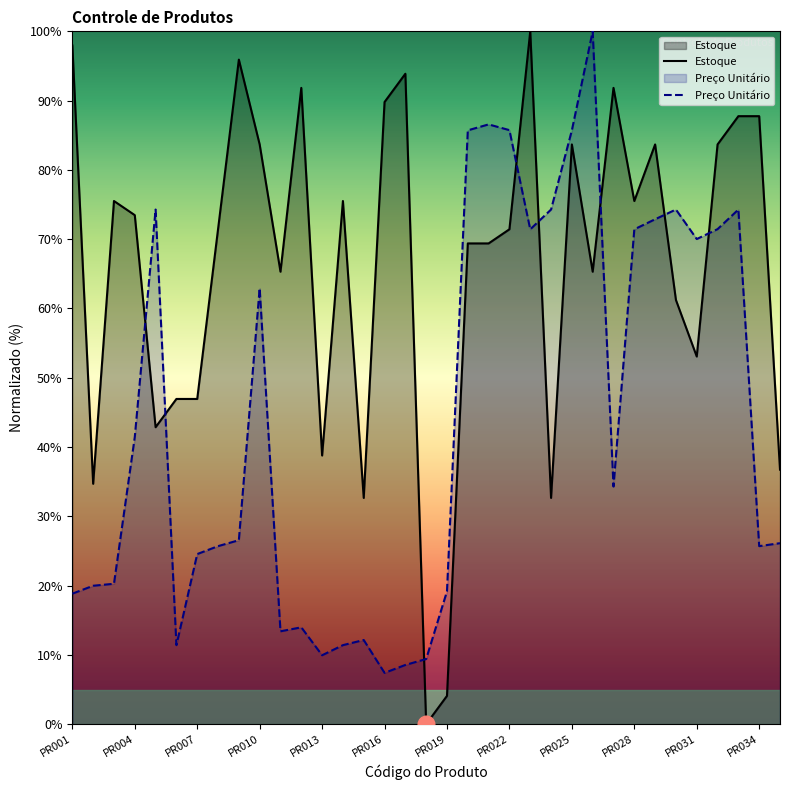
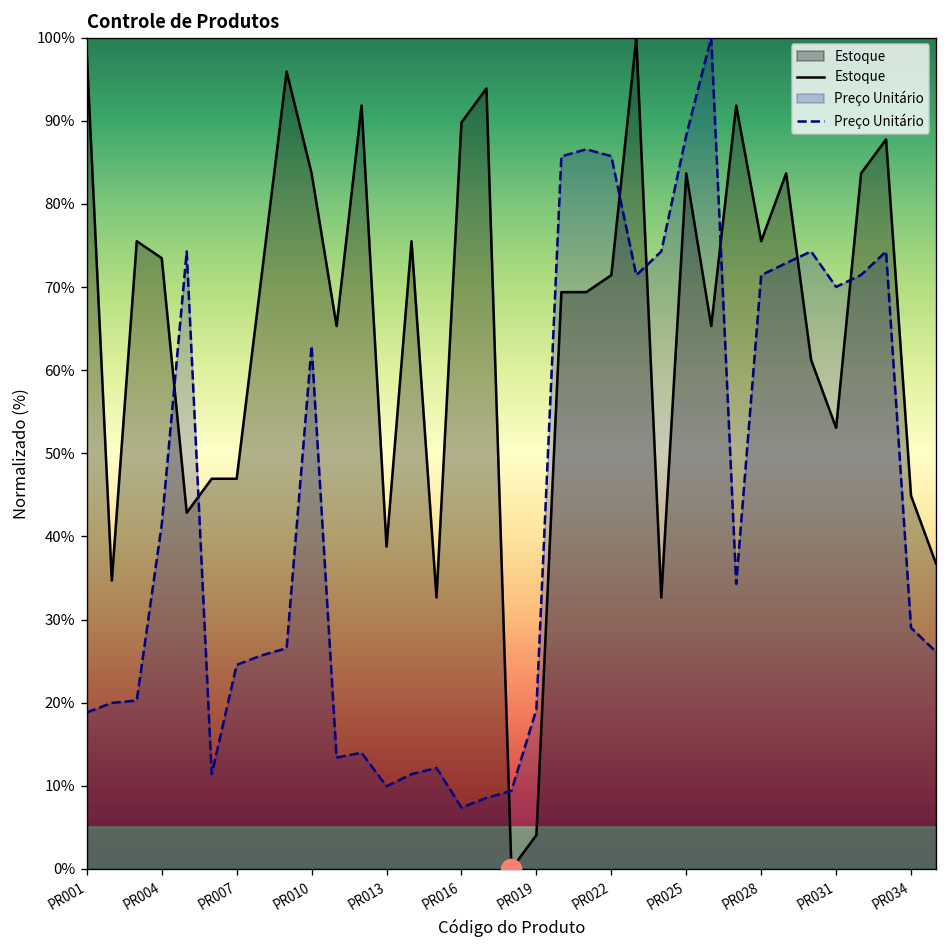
Preço Unitário, PR025: 86% -> 88%
Estoque, PR034: 88% -> 45%
Preço Unitário, PR034: 26% -> 29%
